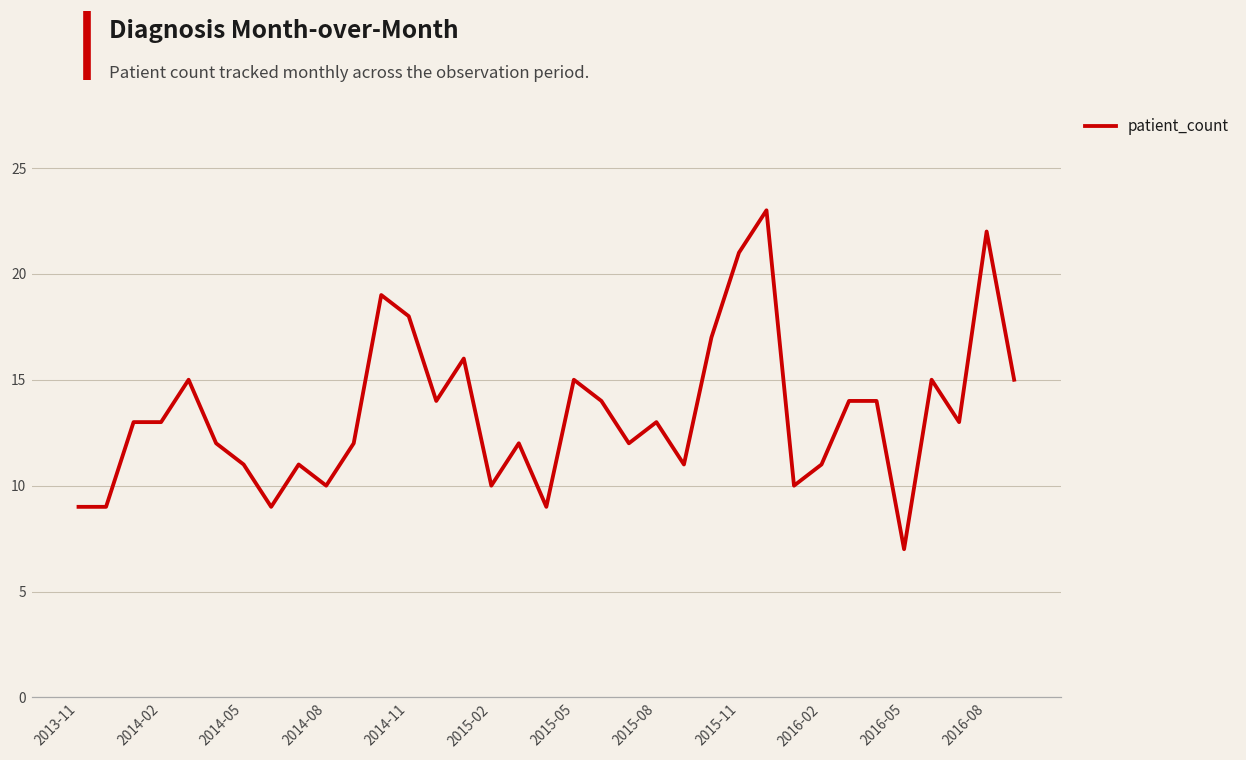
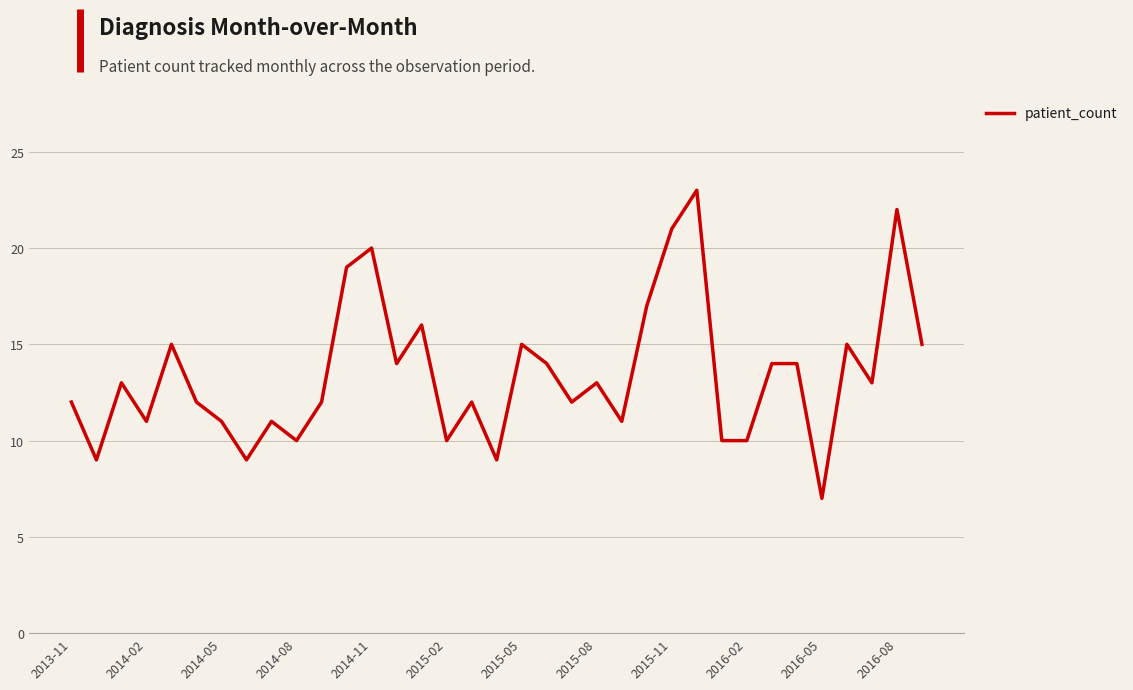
2013-11: 9 -> 12
2014-02: 13 -> 11
2014-11: 18 -> 20
2016-02: 11 -> 10
